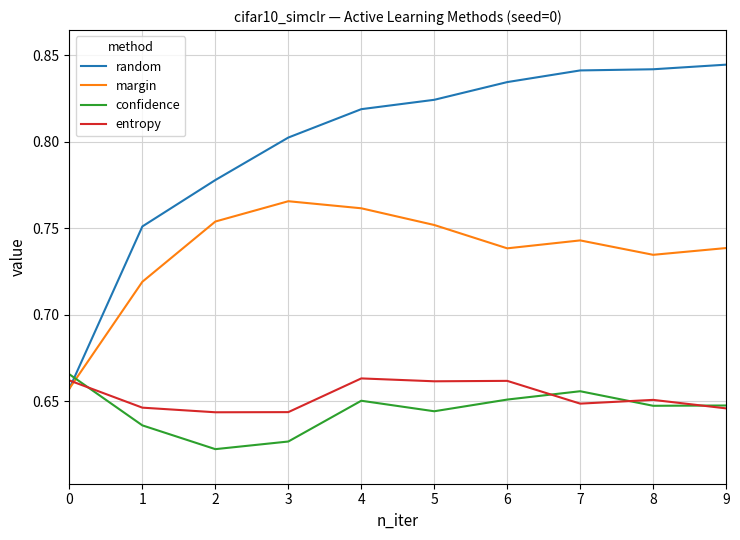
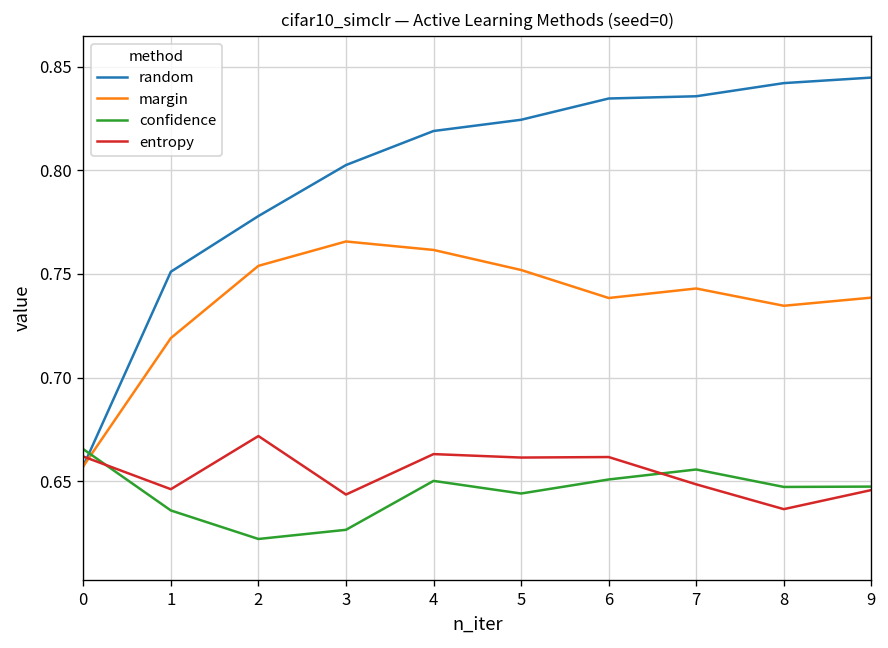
entropy, 2: 0.644 -> 0.672
random, 7: 0.841 -> 0.836
entropy, 8: 0.651 -> 0.637
